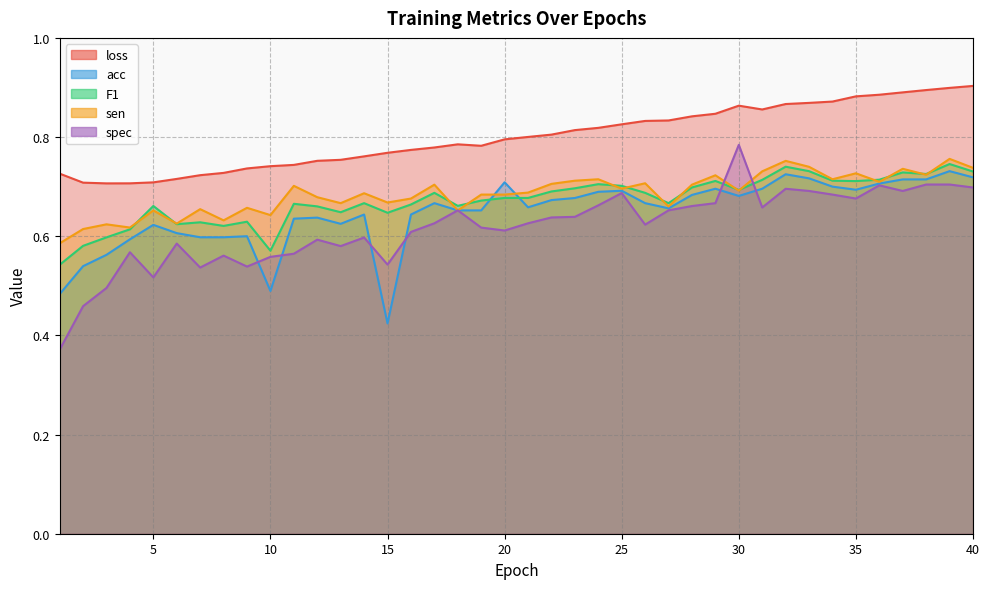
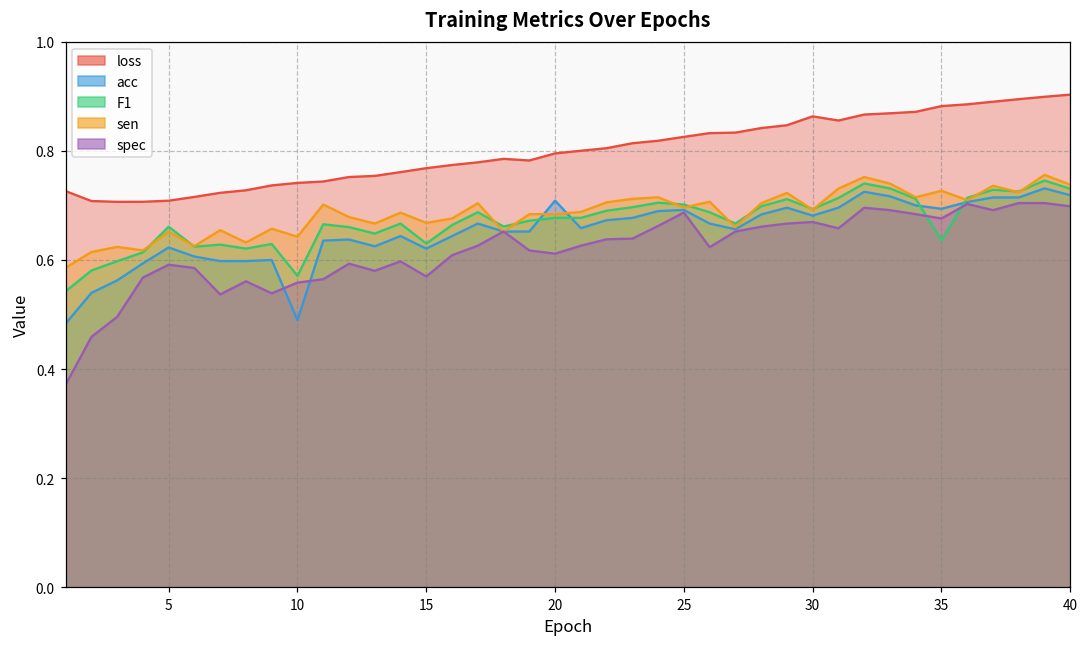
spec, 5: 0.52 -> 0.59
acc, 15: 0.42 -> 0.62
F1, 15: 0.65 -> 0.63
spec, 15: 0.54 -> 0.57
spec, 30: 0.78 -> 0.67
F1, 35: 0.71 -> 0.64
